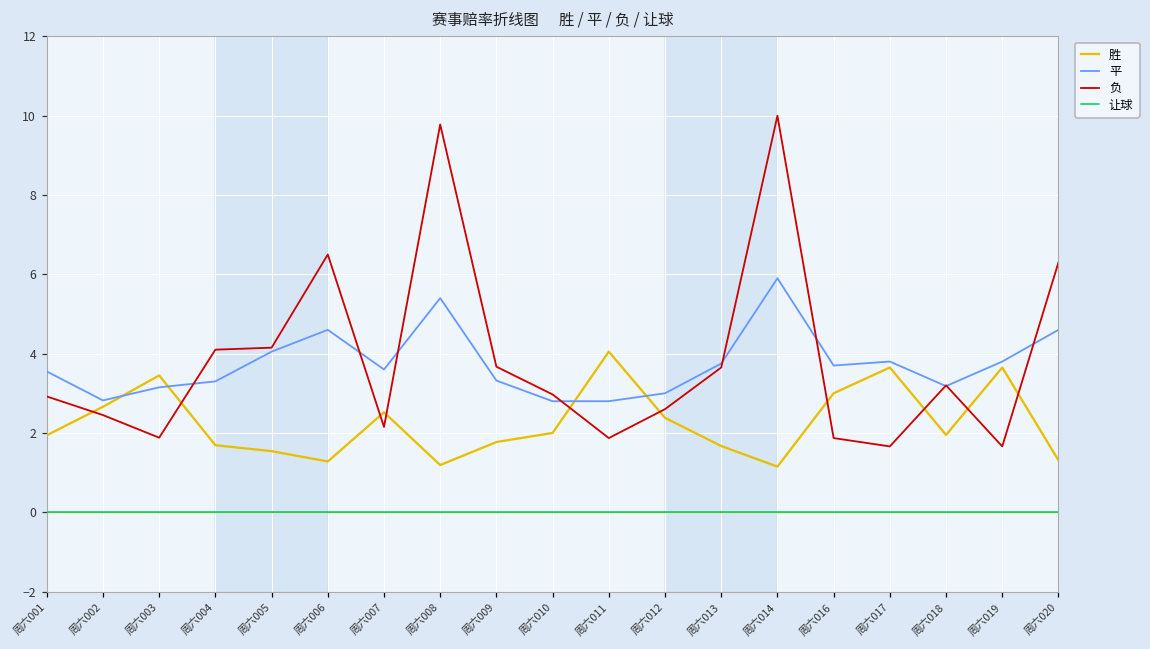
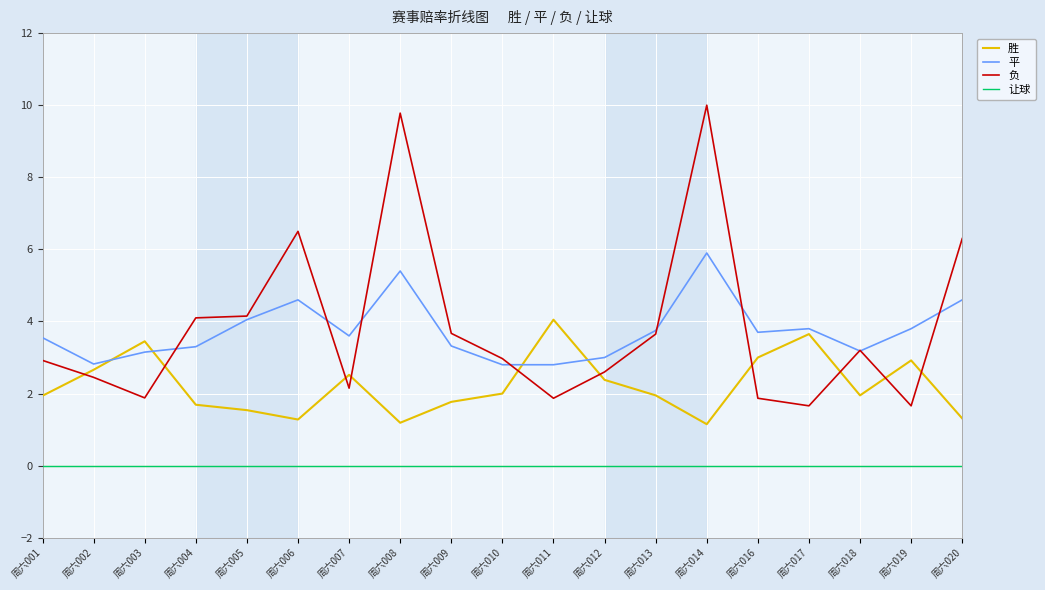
胜, 周六013: 1.7 -> 2.0
胜, 周六019: 3.7 -> 2.9
